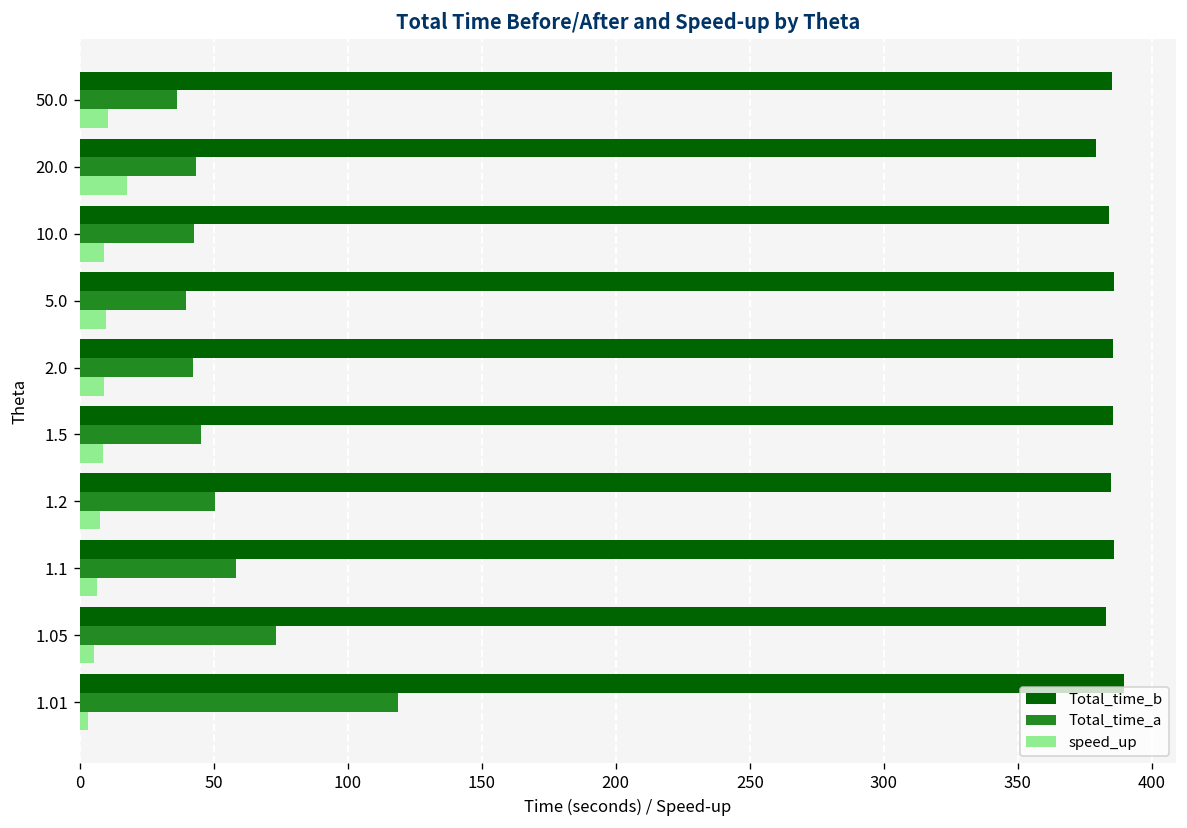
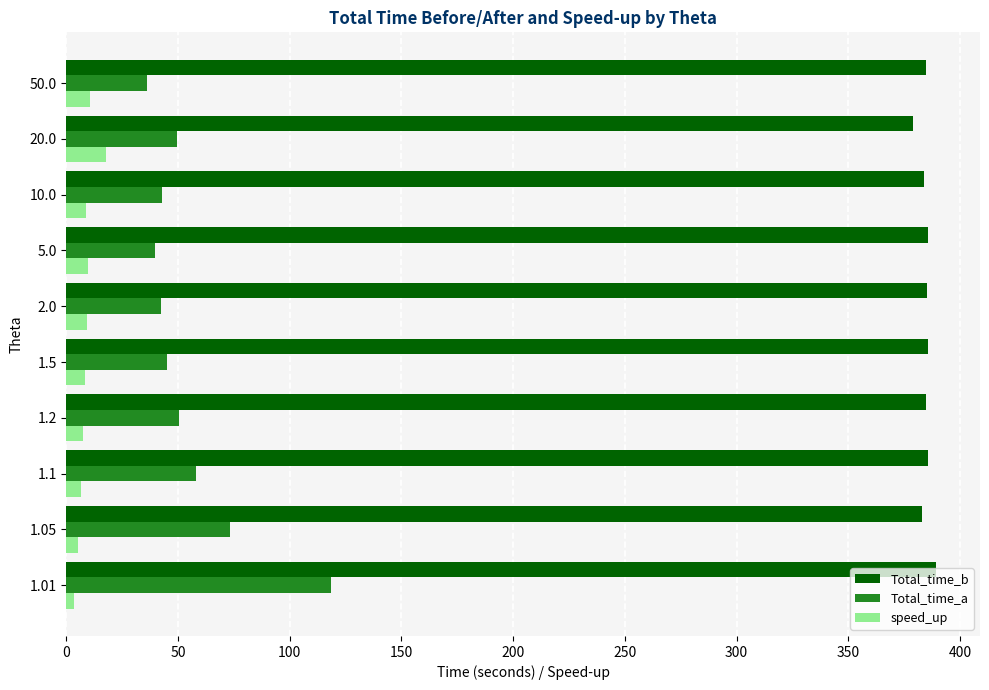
Total_time_a, 20.0: 43 -> 50
